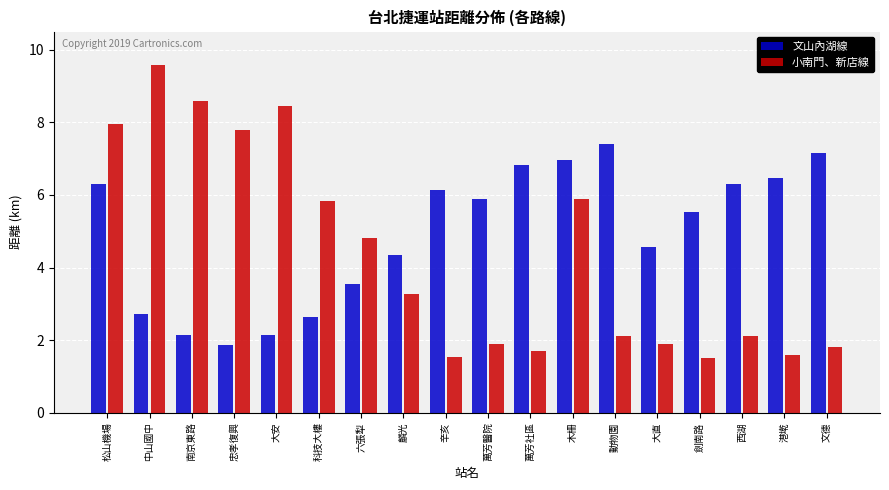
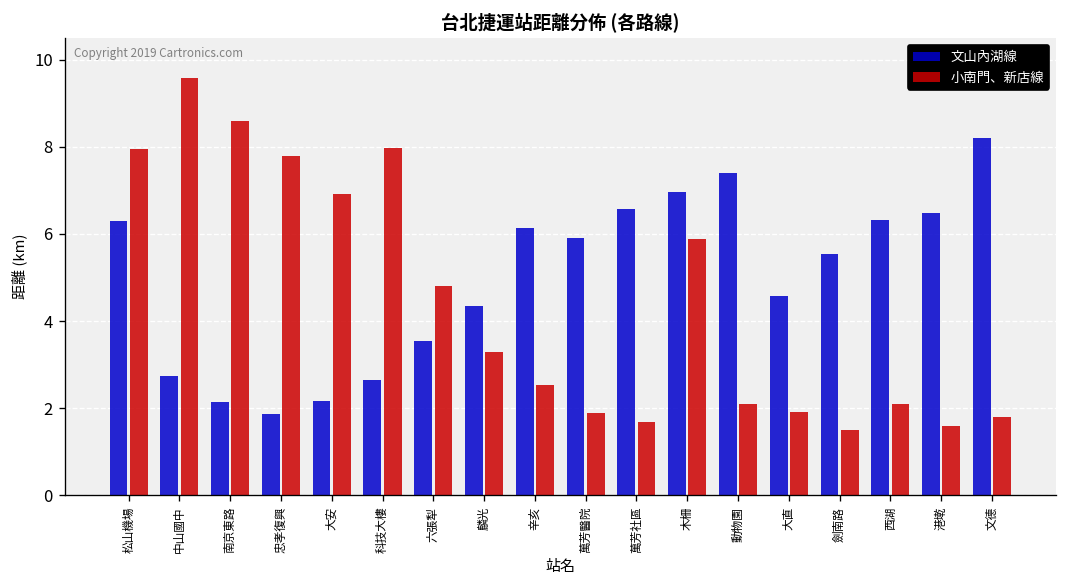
小南門、新店線, 大安: 8.5 -> 6.9
小南門、新店線, 科技大樓: 5.8 -> 8.0
小南門、新店線, 辛亥: 1.5 -> 2.5
文山內湖線, 萬芳社區: 6.8 -> 6.6
文山內湖線, 文德: 7.2 -> 8.2
